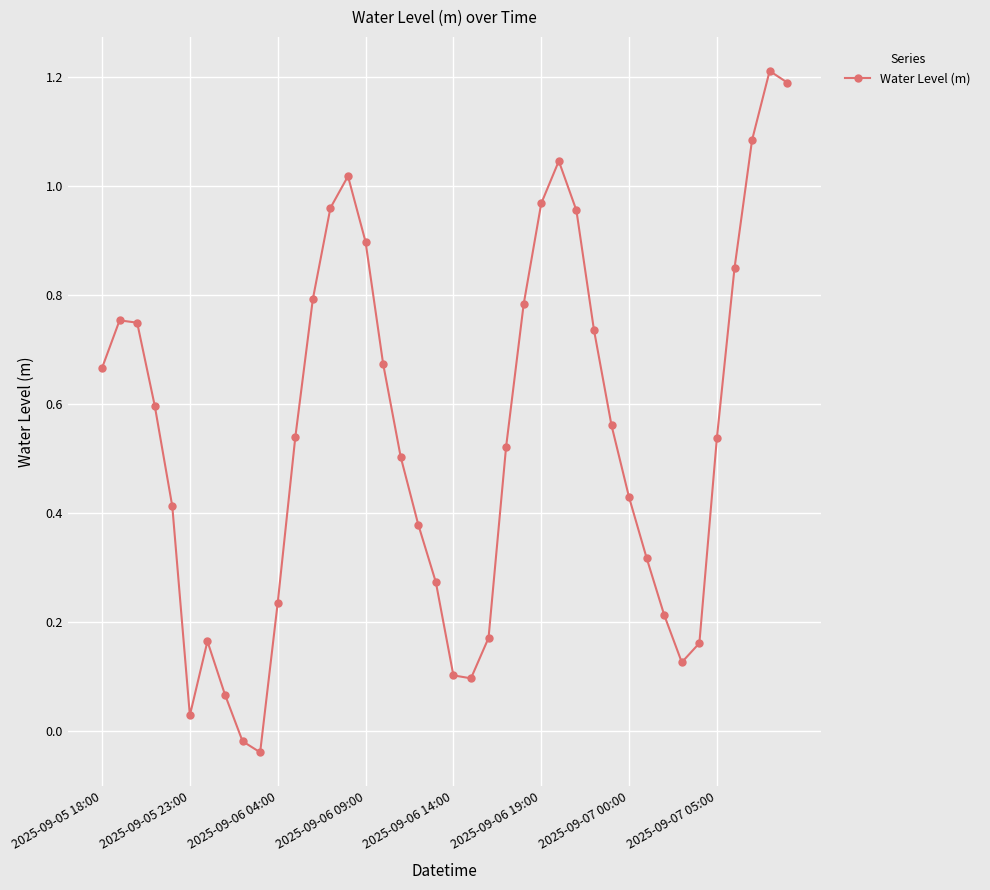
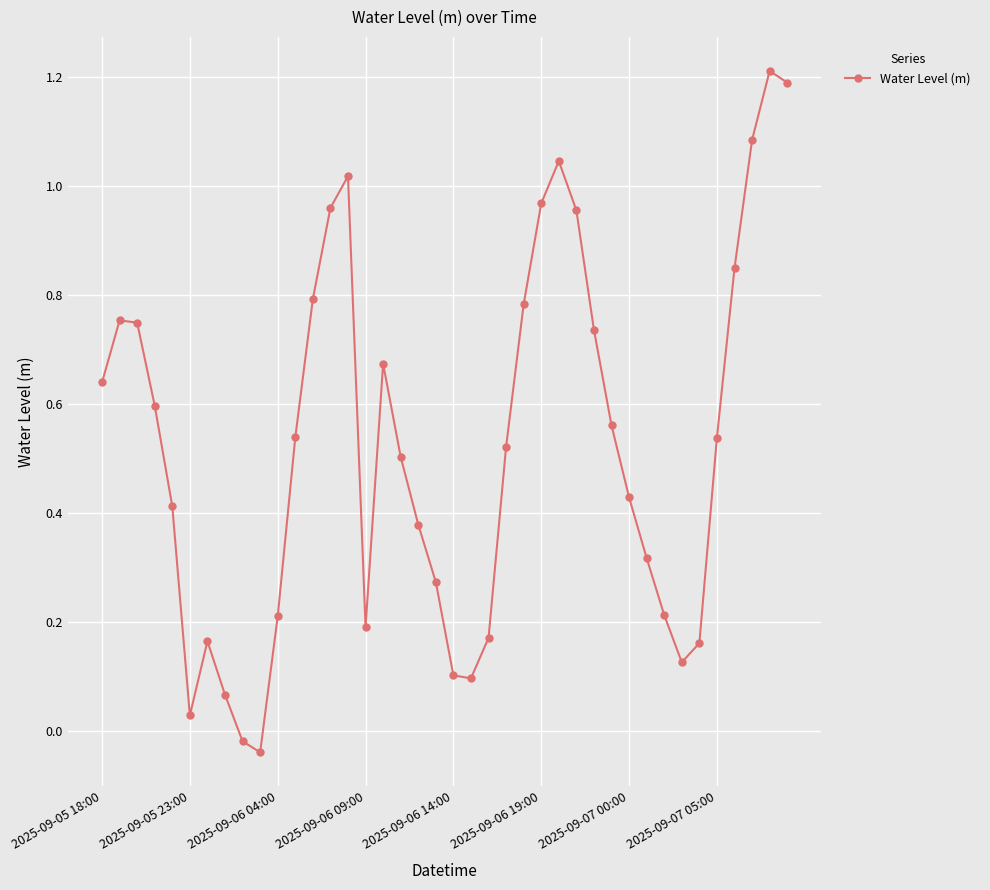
2025-09-05 18:00: 0.67 -> 0.64
2025-09-06 04:00: 0.24 -> 0.21
2025-09-06 09:00: 0.90 -> 0.19
